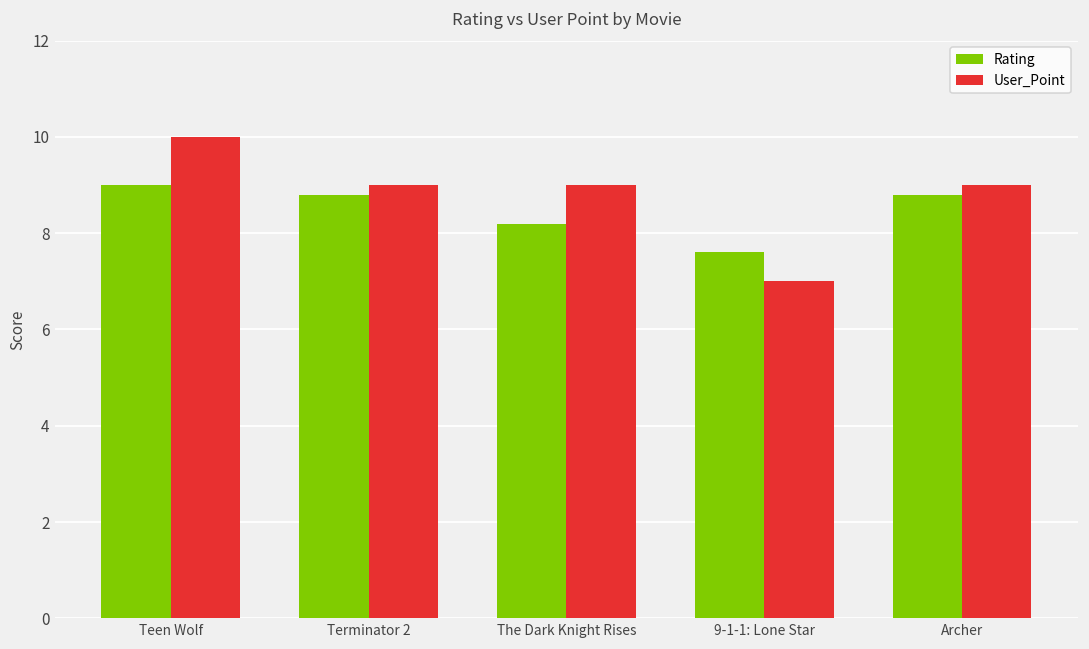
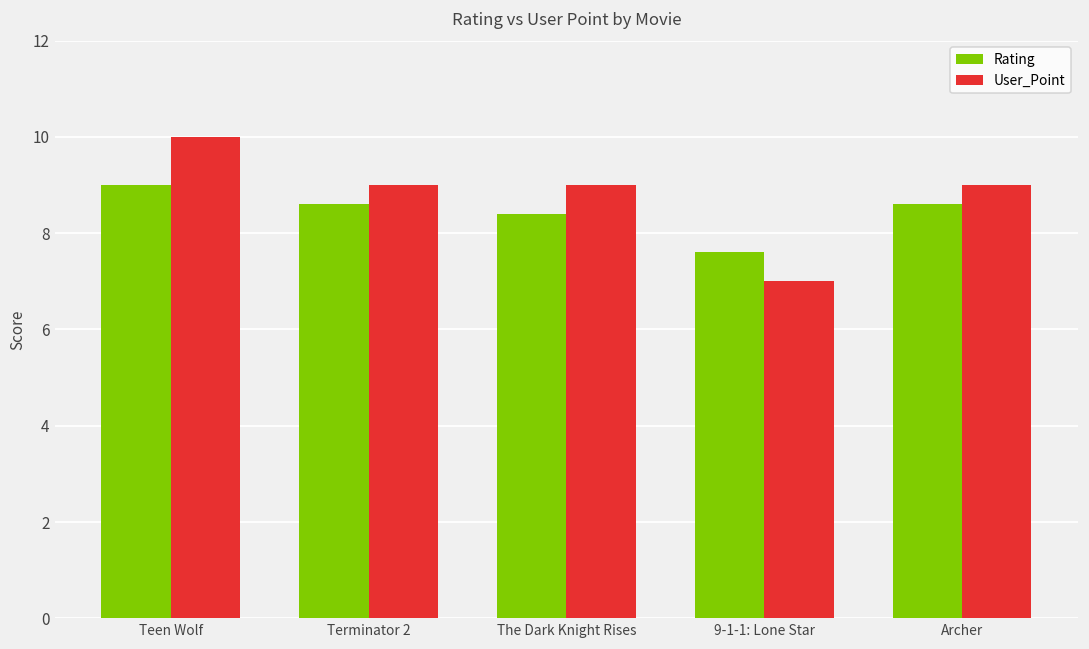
Rating, Terminator 2: 8.8 -> 8.6
Rating, The Dark Knight Rises: 8.2 -> 8.4
Rating, Archer: 8.8 -> 8.6
